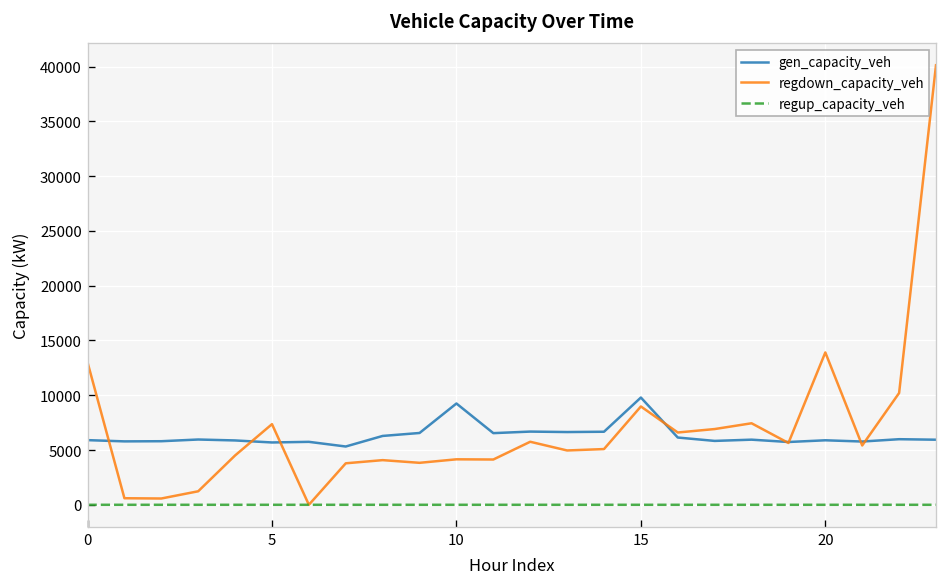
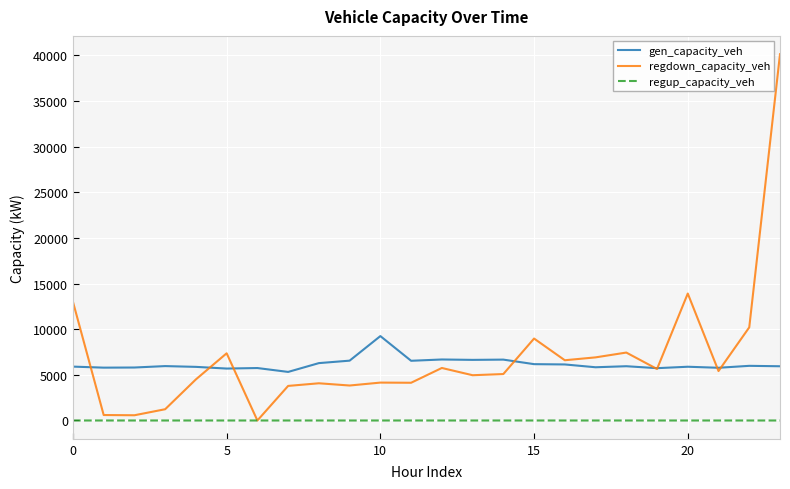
gen_capacity_veh, 15: 10000 -> 6000
